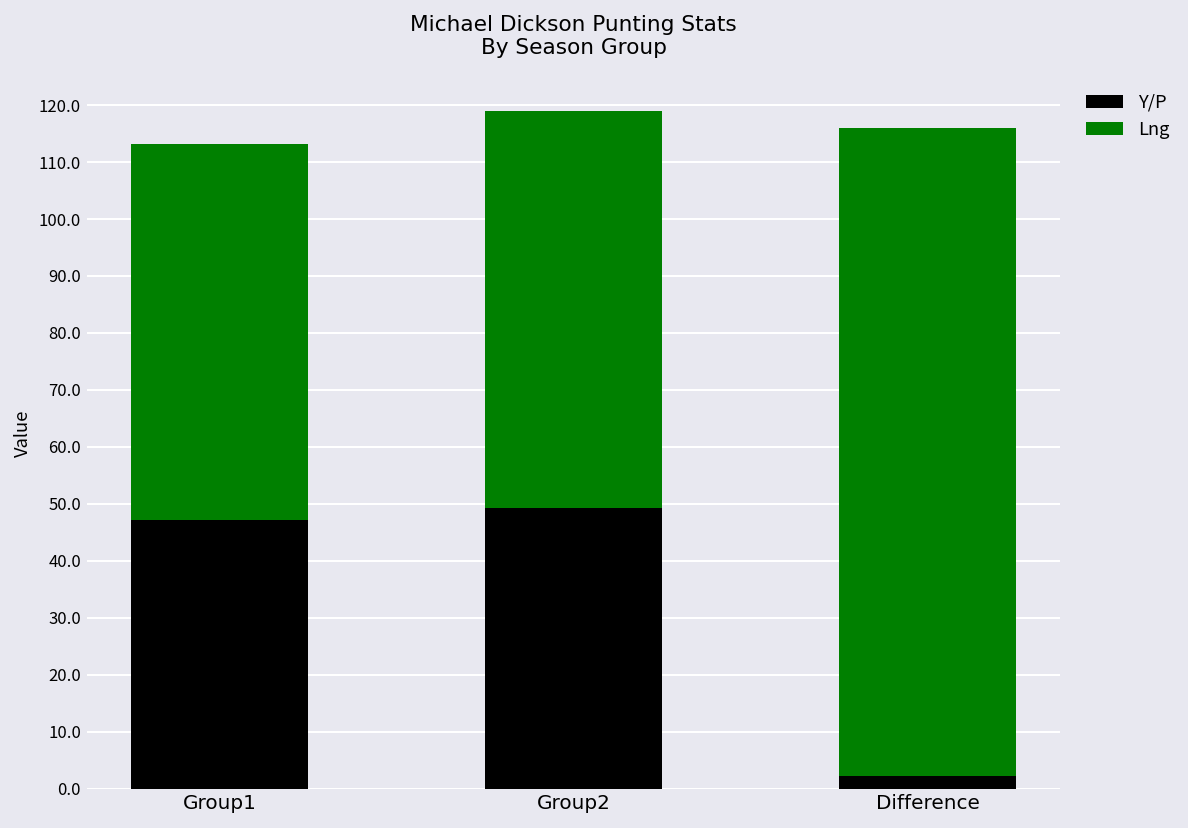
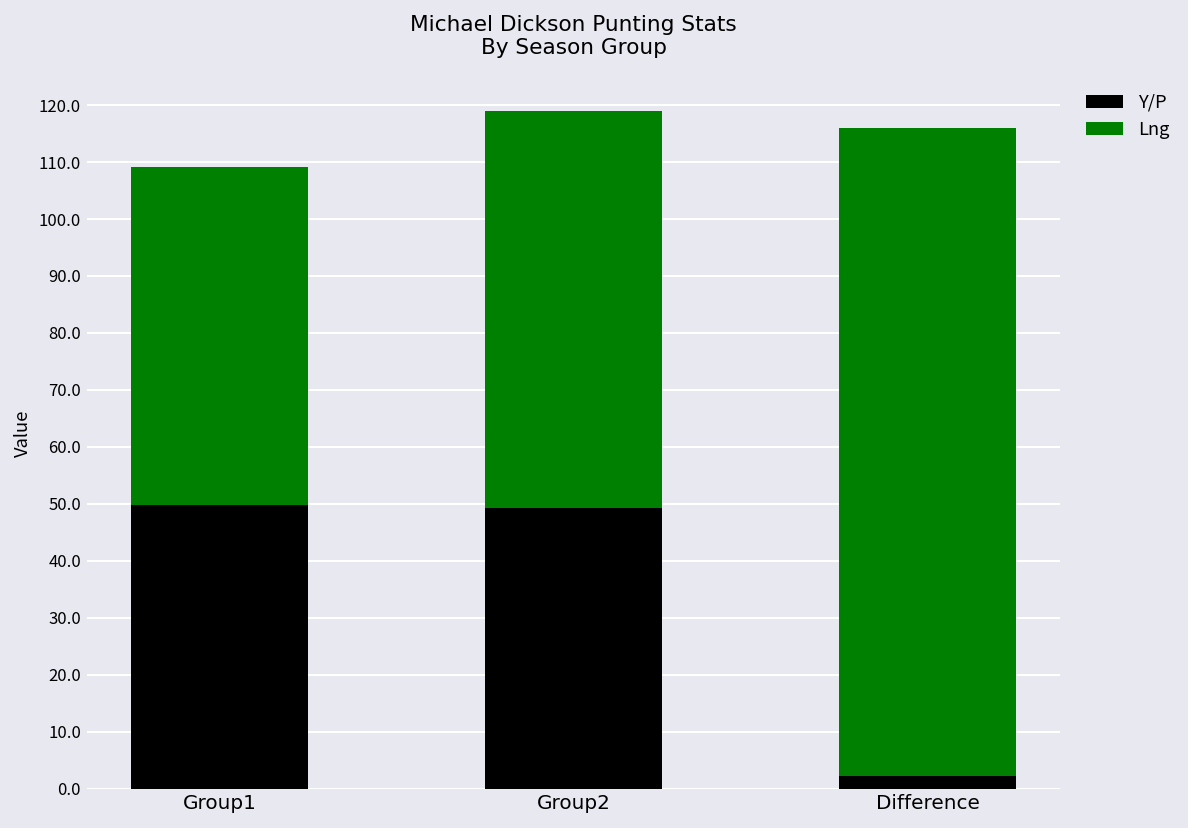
Y/P, Group1: 47 -> 50
Lng, Group1: 66 -> 59
